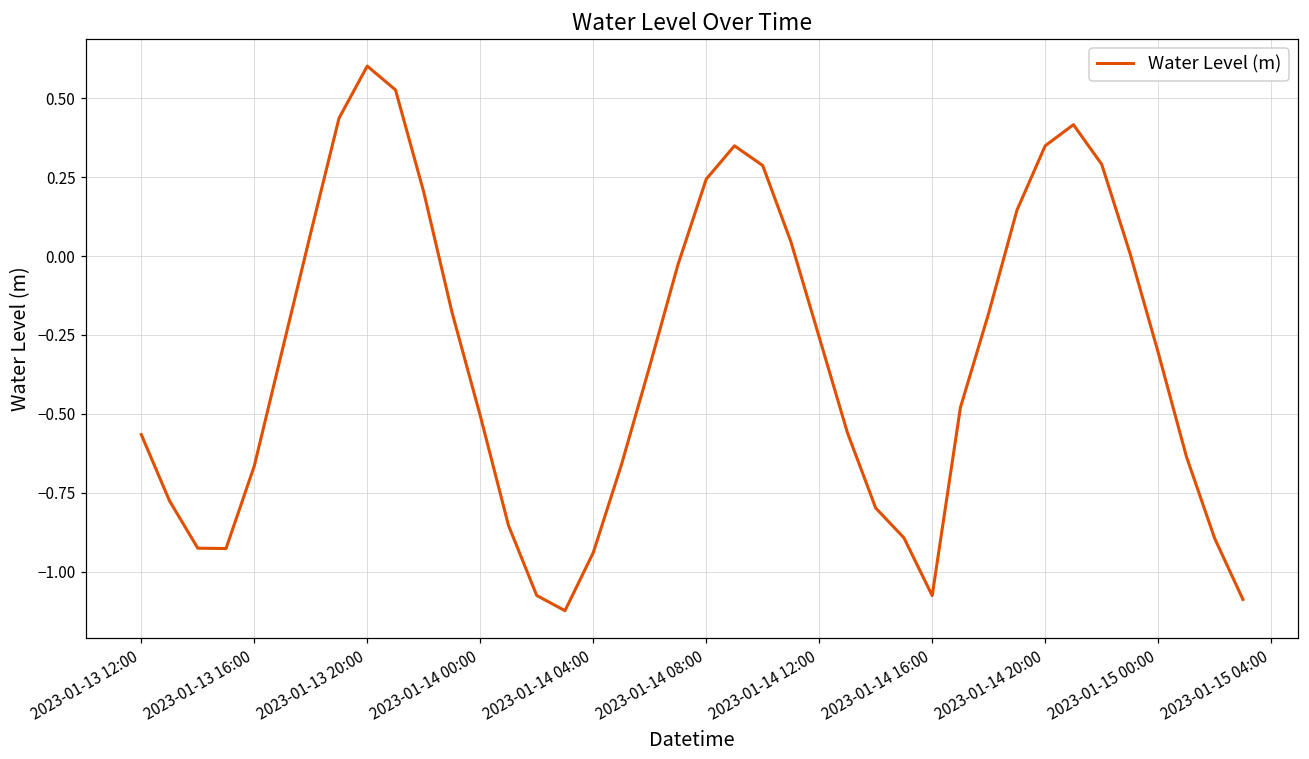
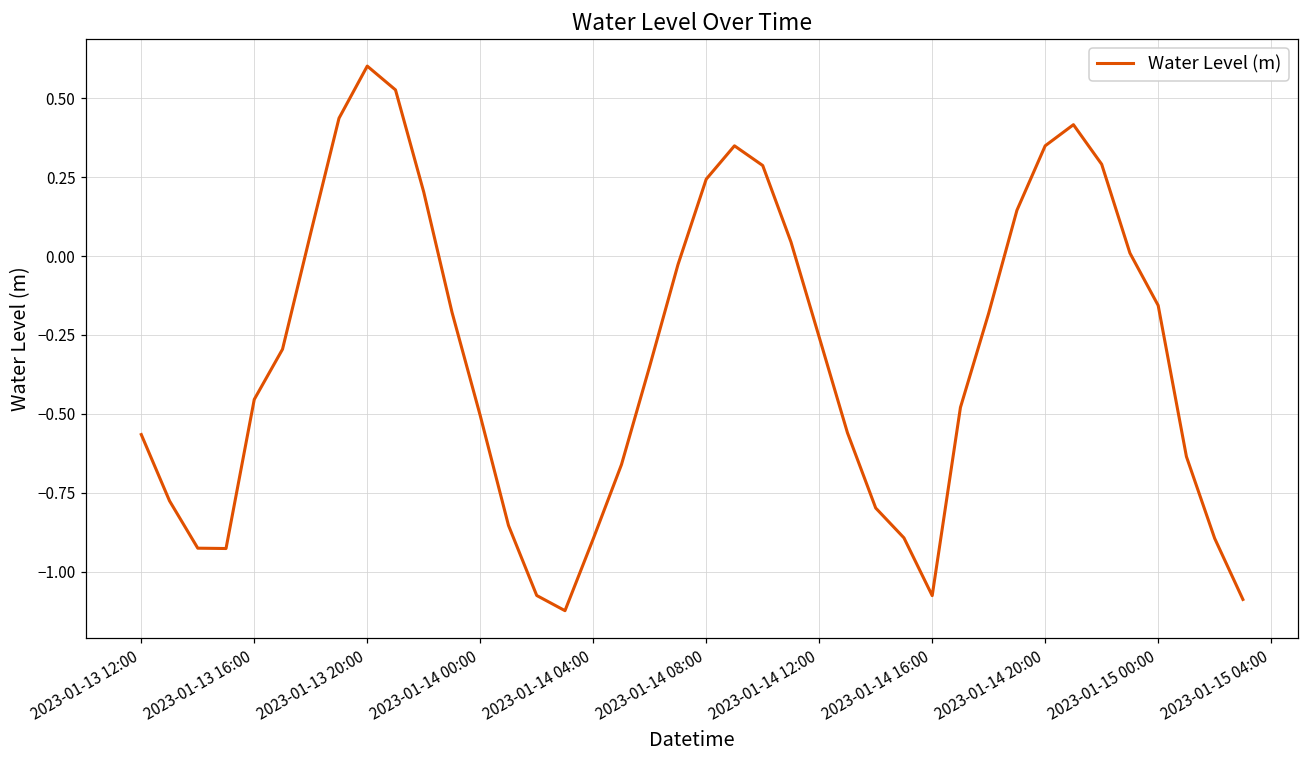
2023-01-13 16:00: -0.67 -> -0.45
2023-01-14 04:00: -0.94 -> -0.90
2023-01-15 00:00: -0.31 -> -0.16
